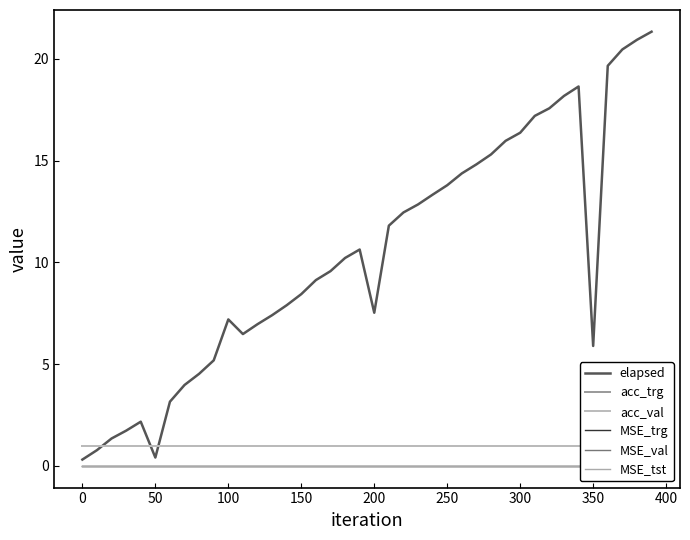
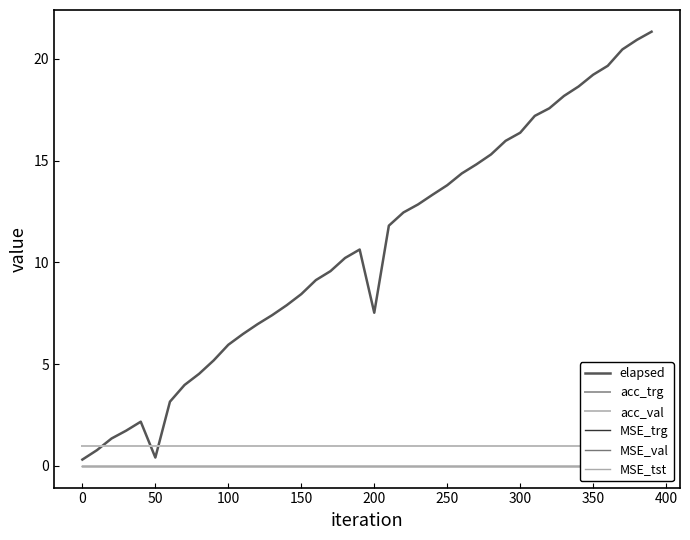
elapsed, 100: 7.2 -> 6.0
elapsed, 350: 5.9 -> 19.2
